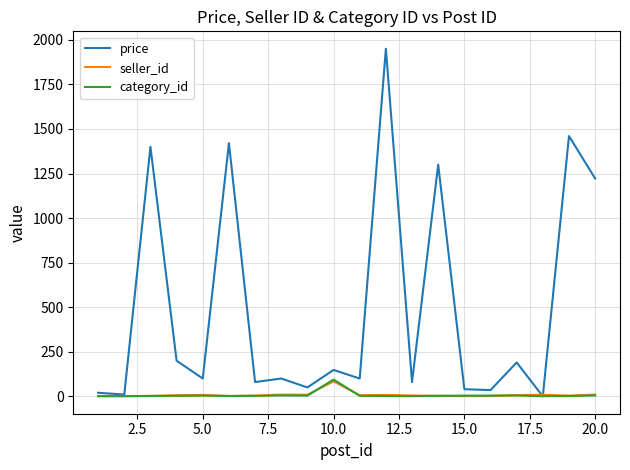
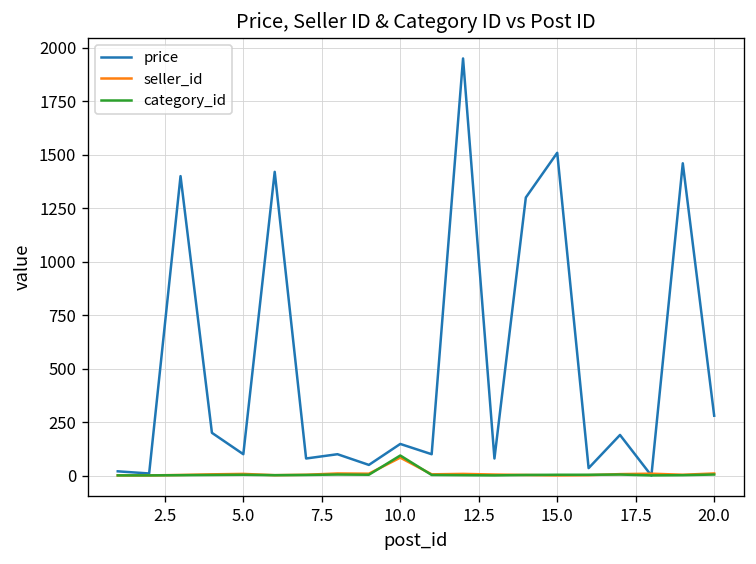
price, 15.0: 40 -> 1510
price, 20.0: 1220 -> 280
